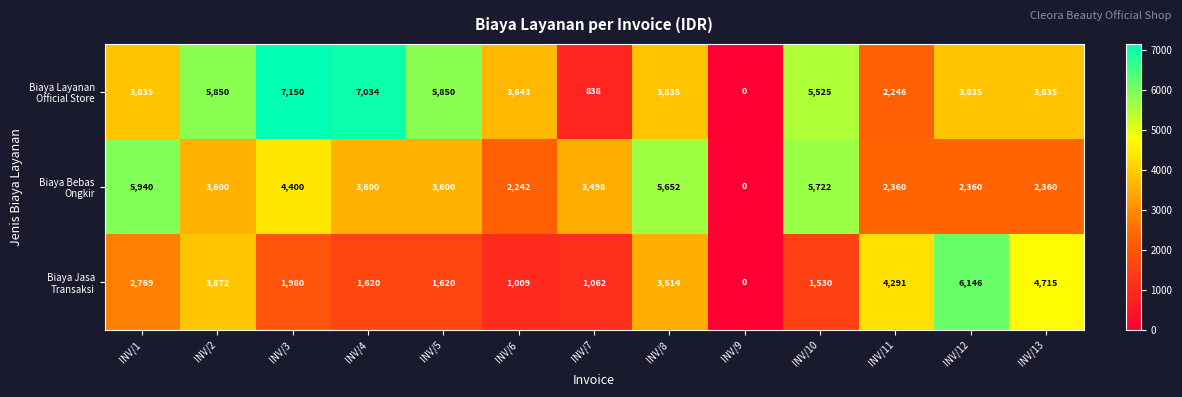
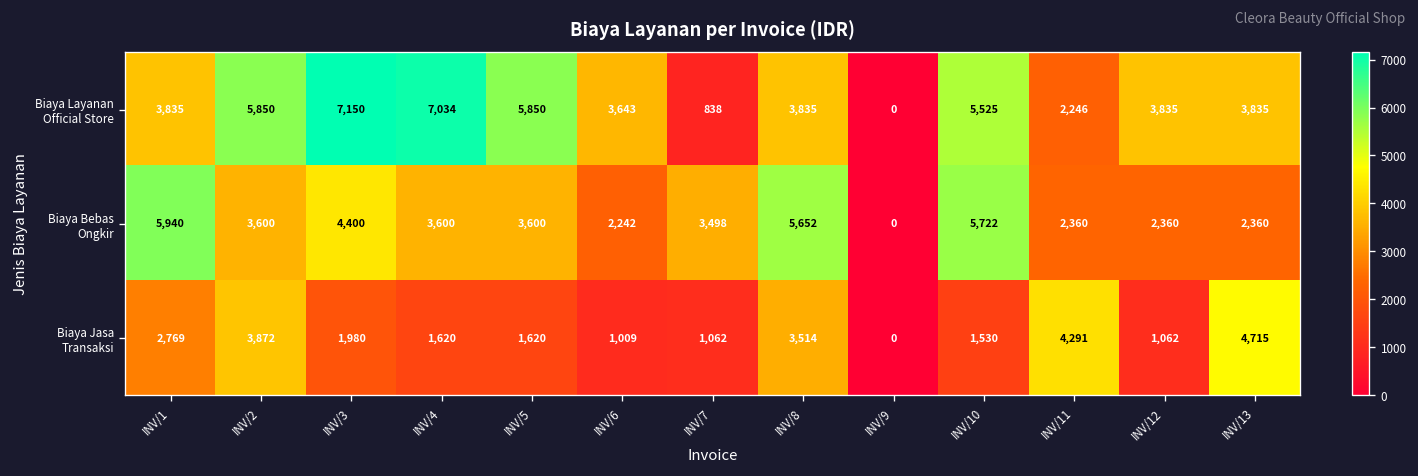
Biaya Jasa Transaksi, INV/12: 6,146 -> 1,062
